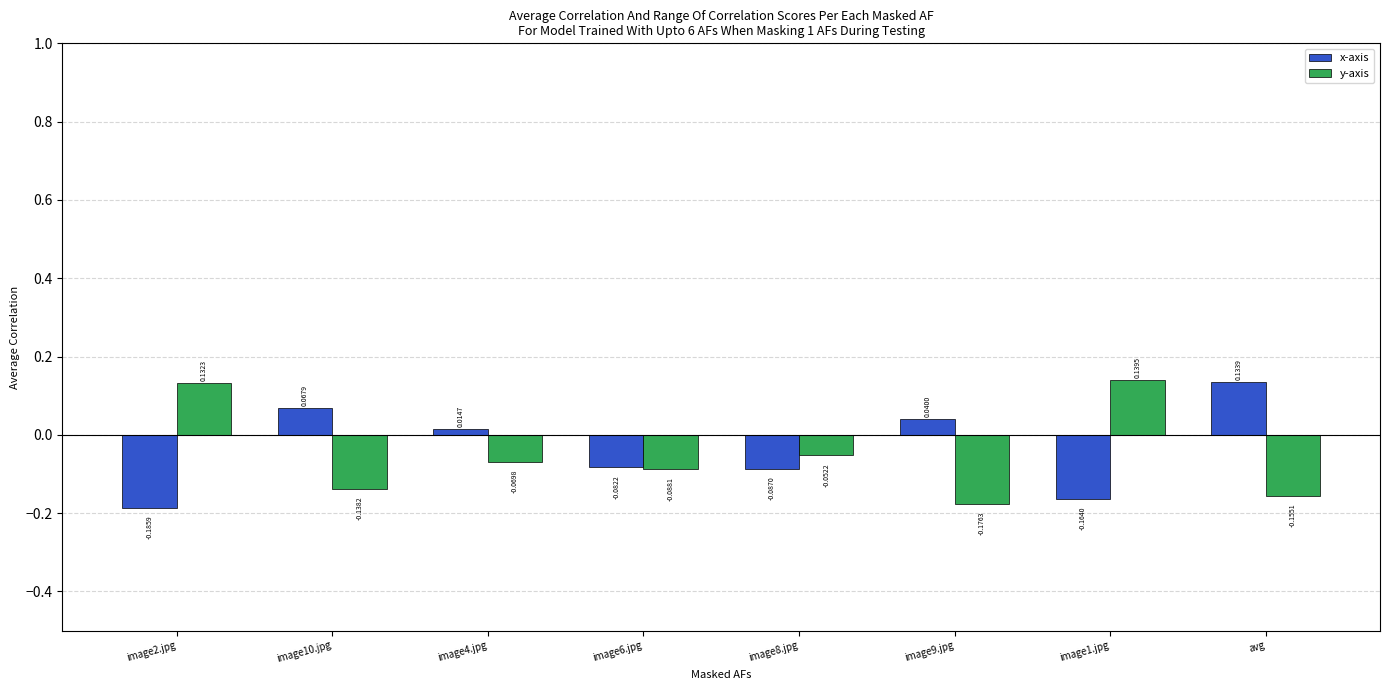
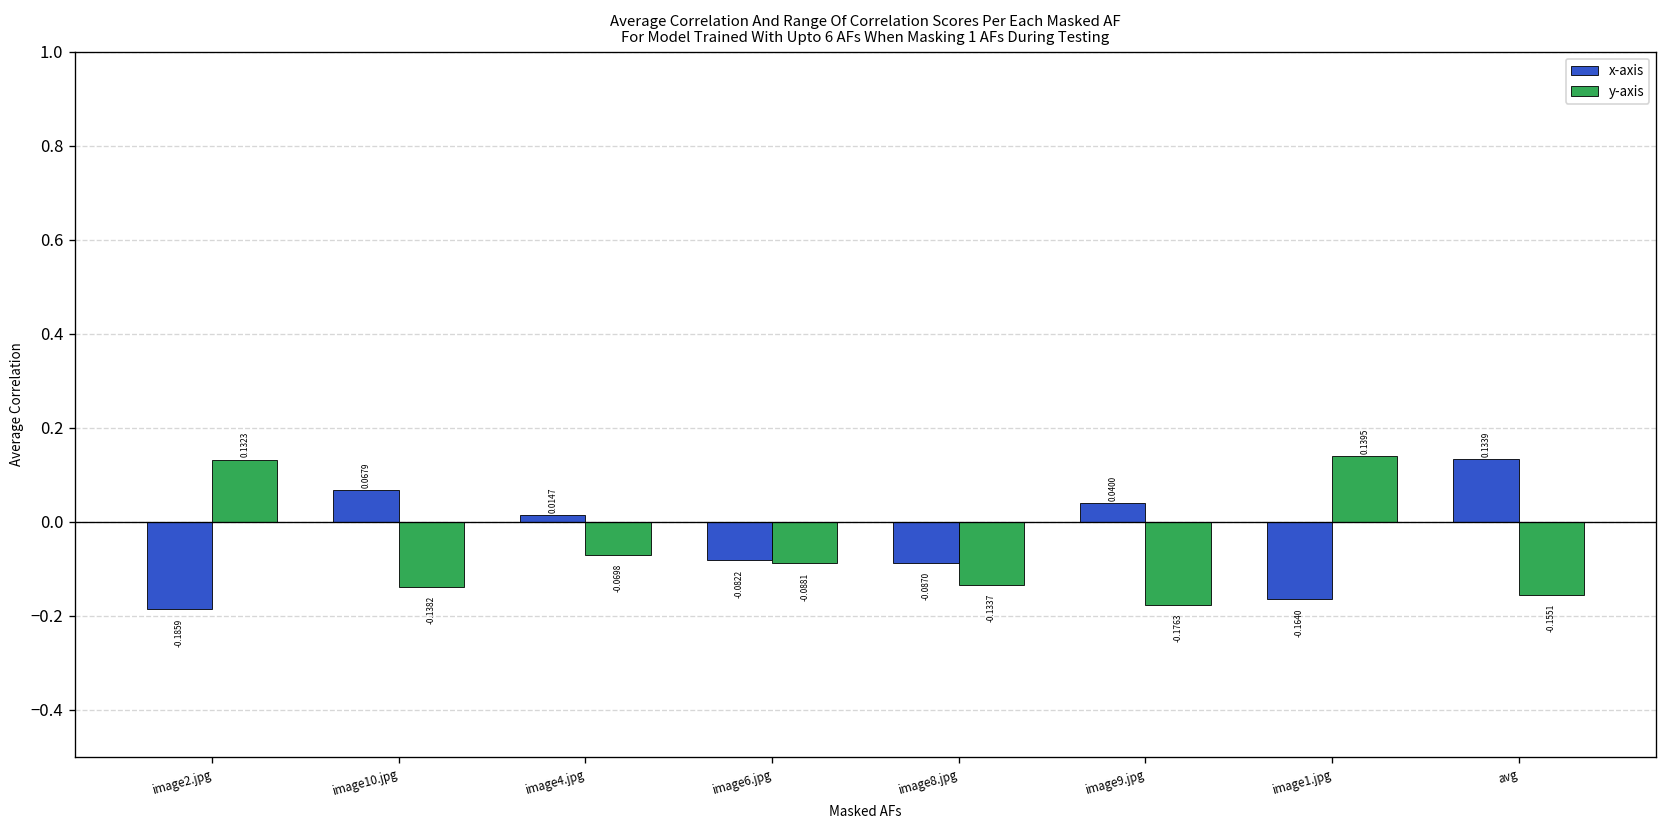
y-axis, image8.jpg: -0.0522 -> -0.1337
